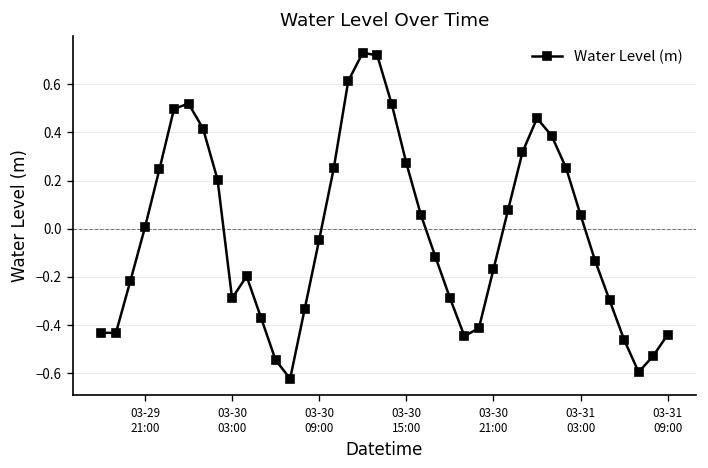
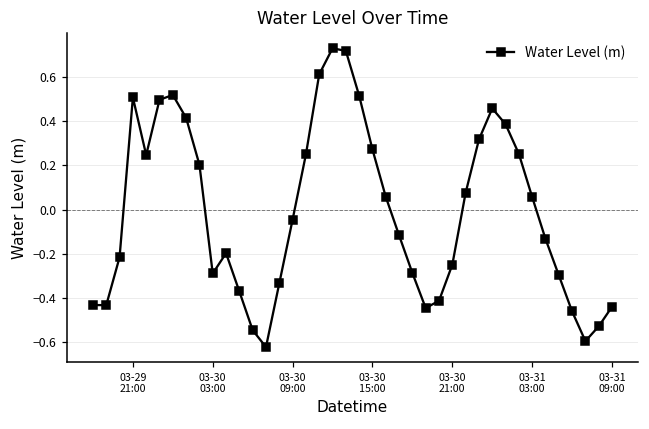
03-29 21:00: 0.01 -> 0.51
03-30 21:00: -0.17 -> -0.25
